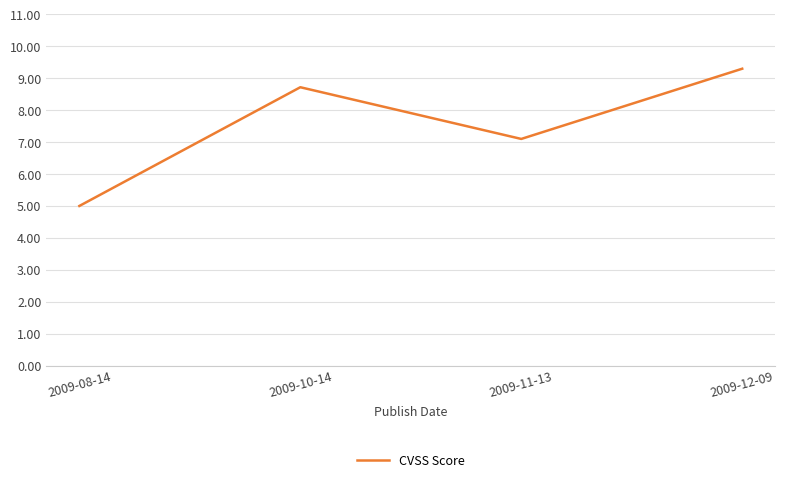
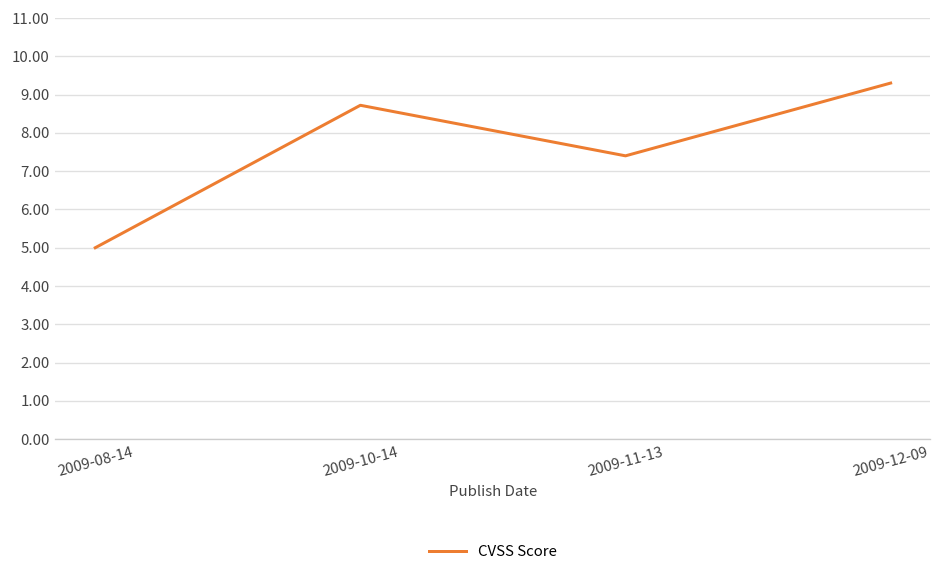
2009-11-13: 7.1 -> 7.4
